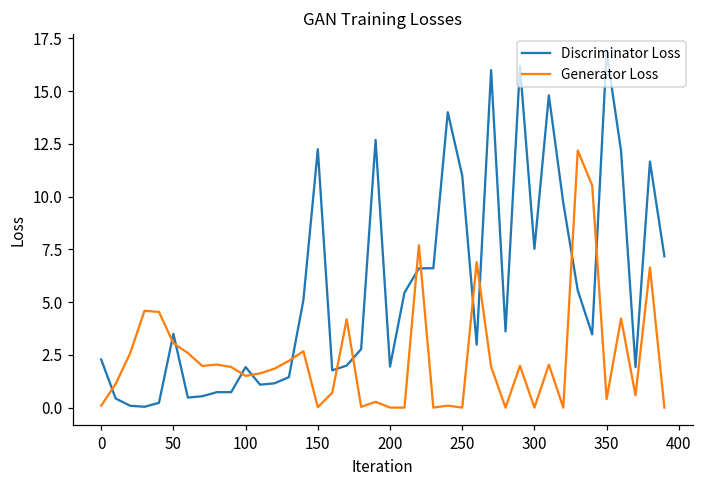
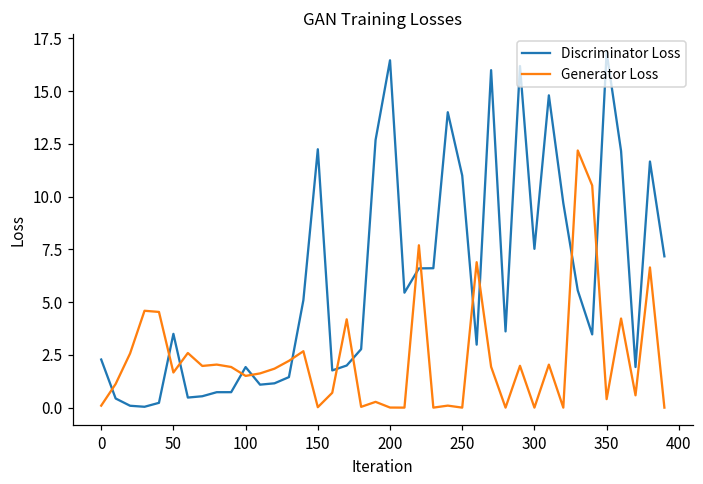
Generator Loss, 50: 3.1 -> 1.7
Discriminator Loss, 200: 1.9 -> 16.5
